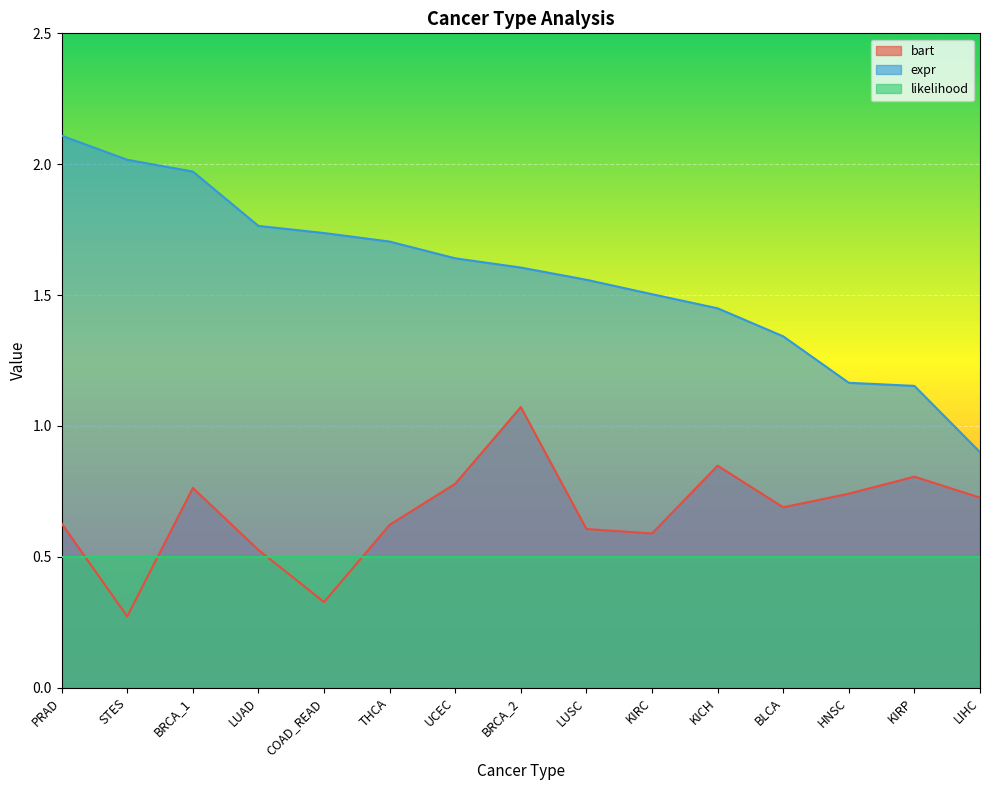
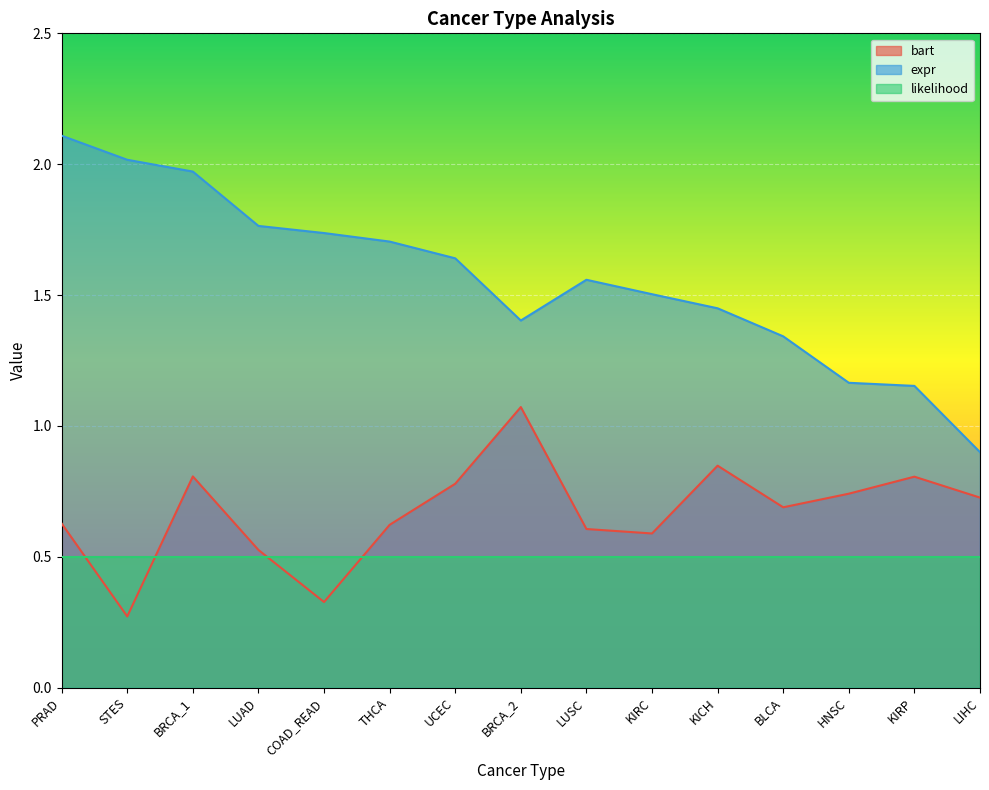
bart, BRCA_1: 0.76 -> 0.81
expr, BRCA_2: 1.61 -> 1.40
